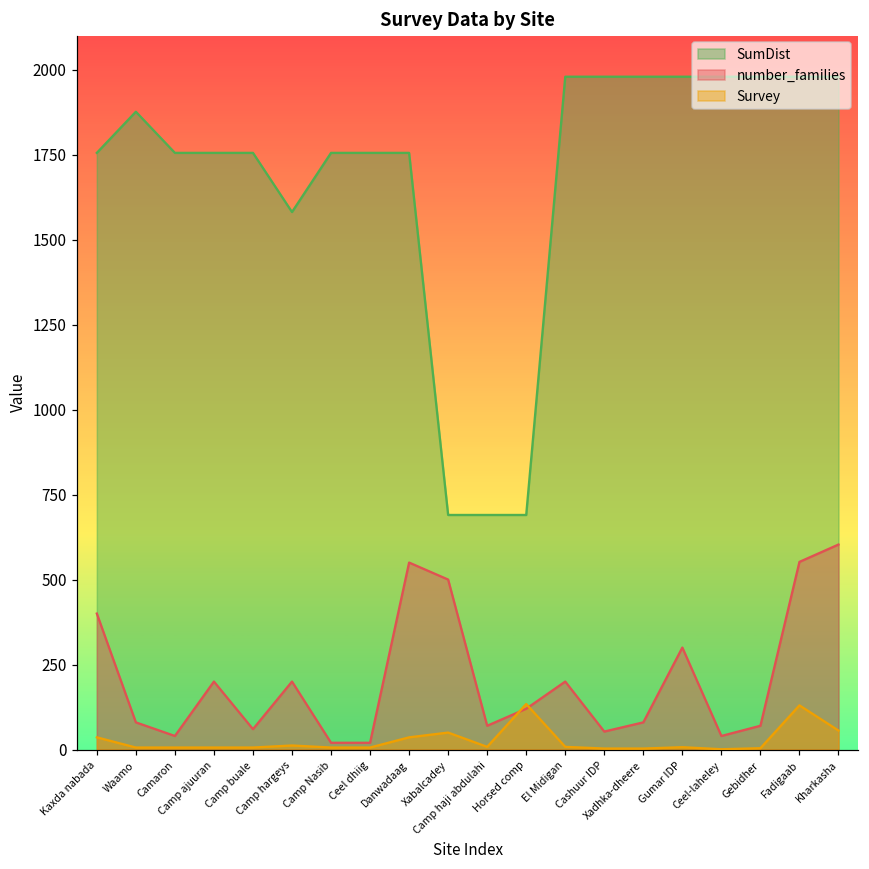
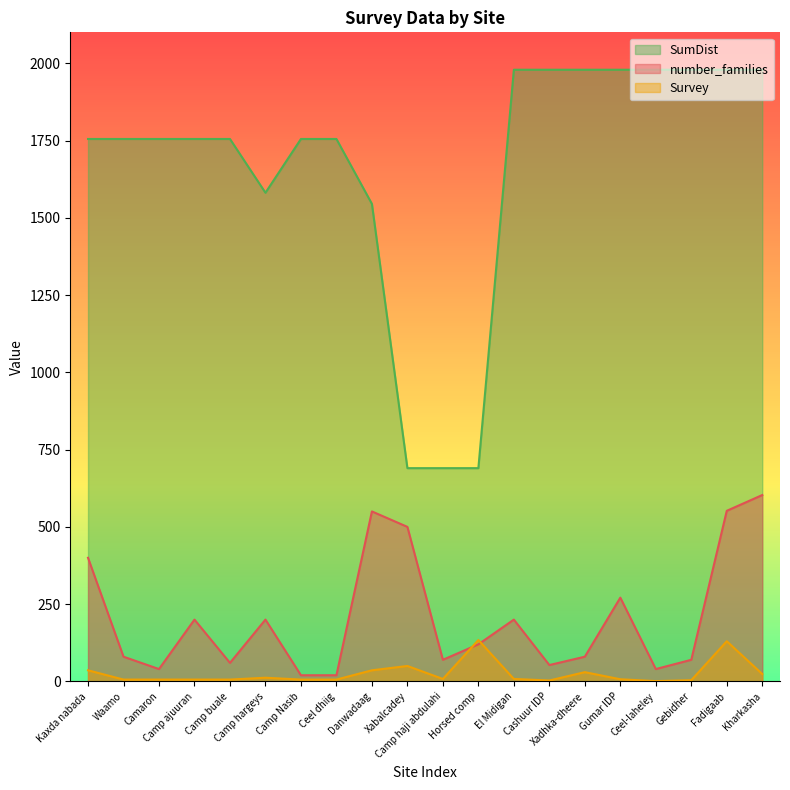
SumDist, Waamo: 1880 -> 1760
SumDist, Danwadaag: 1760 -> 1550
Survey, Xadhka-dheere: 0 -> 30
number_families, Gumar IDP: 300 -> 270
Survey, Kharkasha: 60 -> 20
